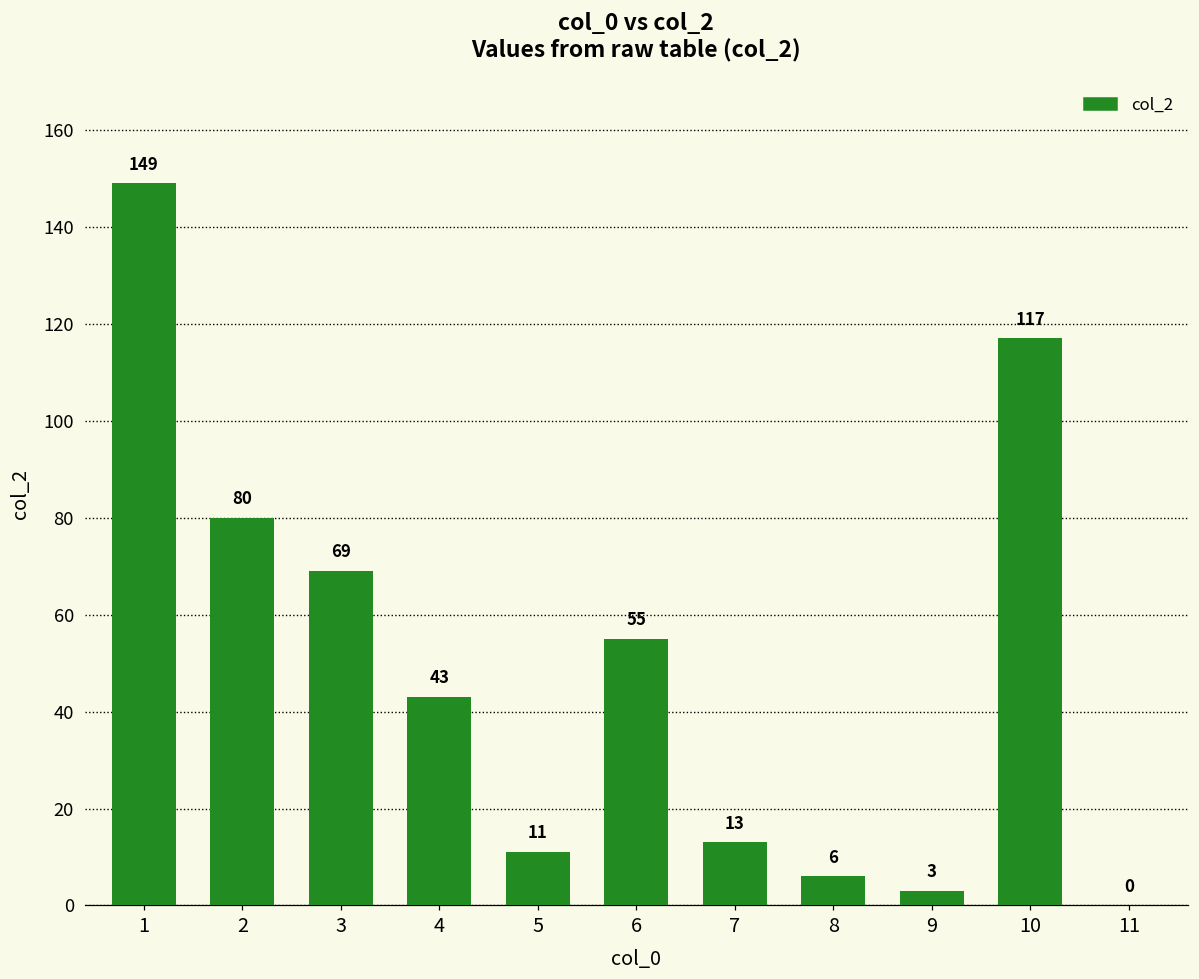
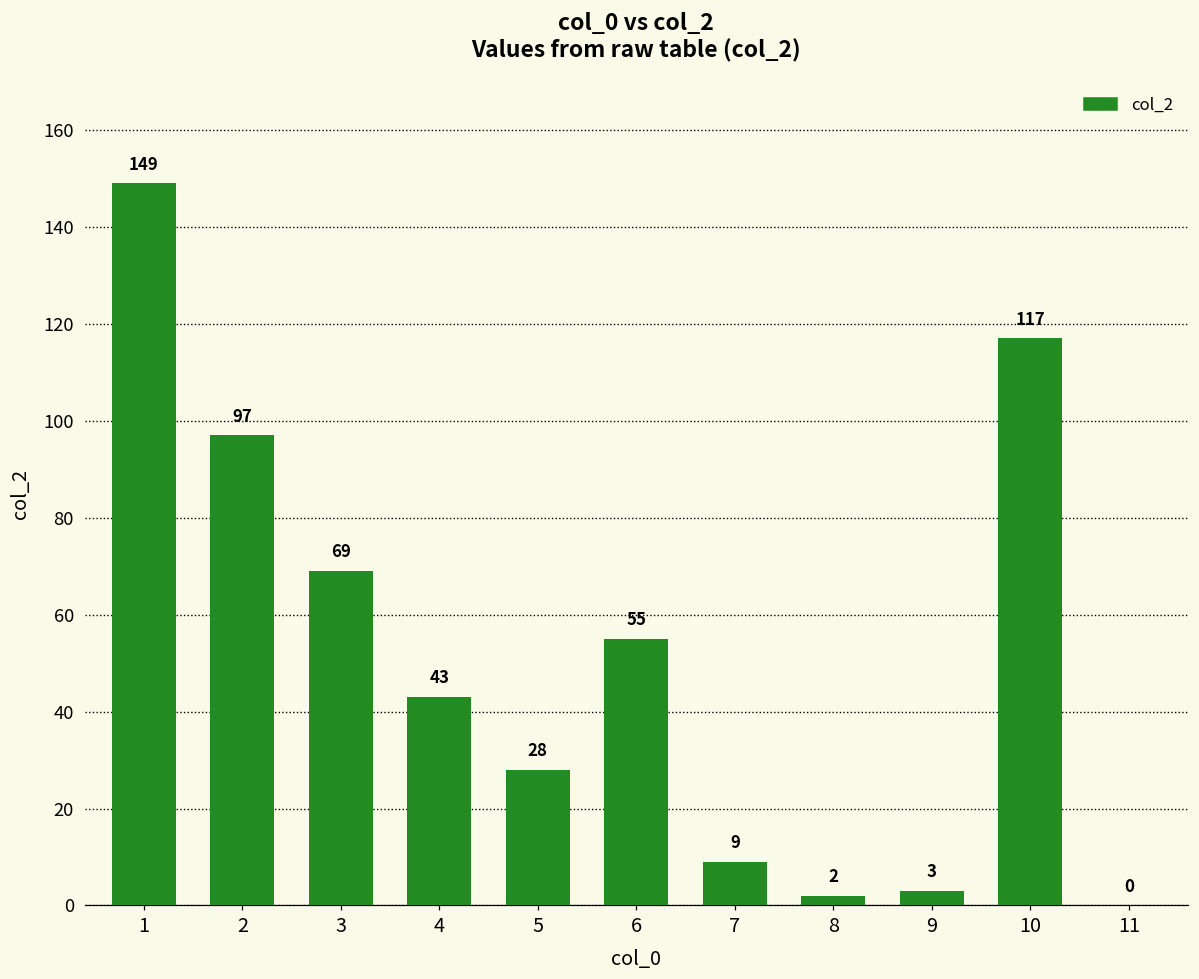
2: 80 -> 97
5: 11 -> 28
7: 13 -> 9
8: 6 -> 2
